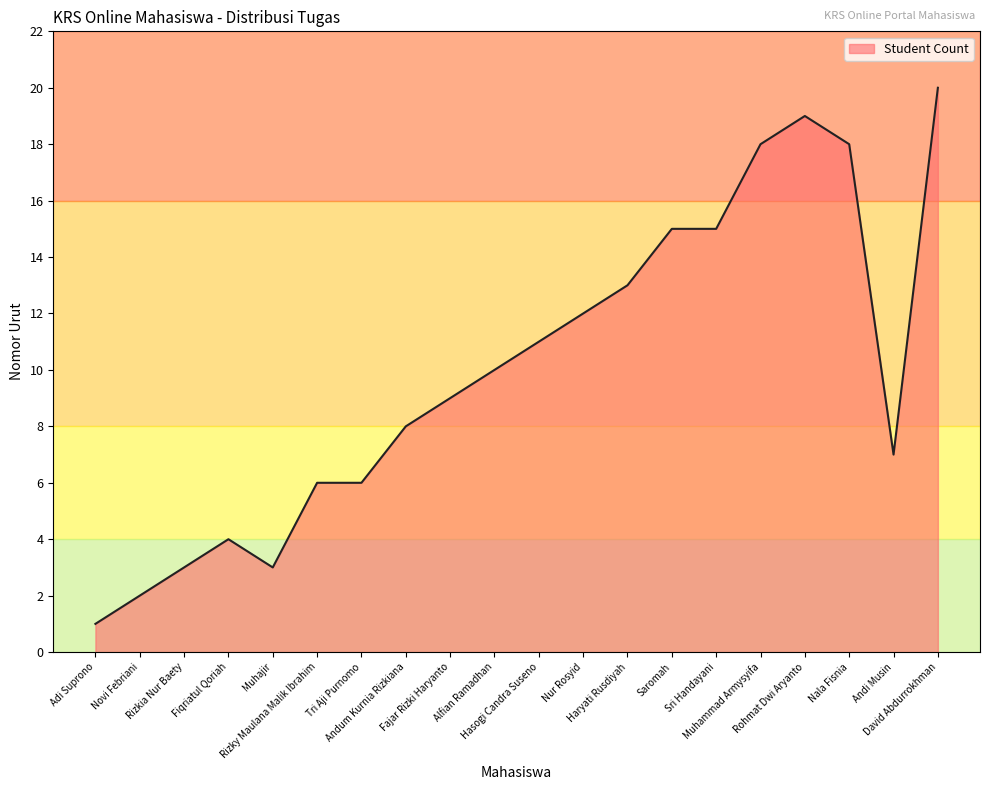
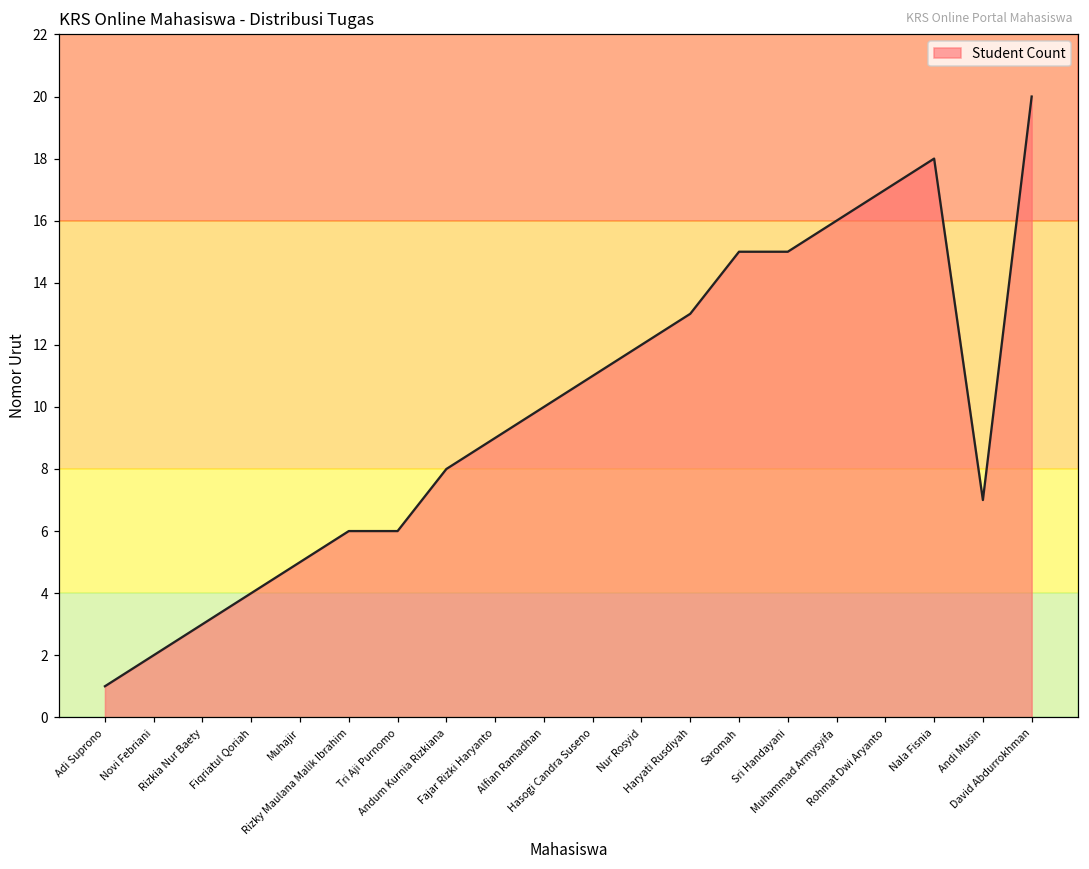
Muhajir: 3 -> 5
Muhammad Armysyifa: 18 -> 16
Rohmat Dwi Aryanto: 19 -> 17
